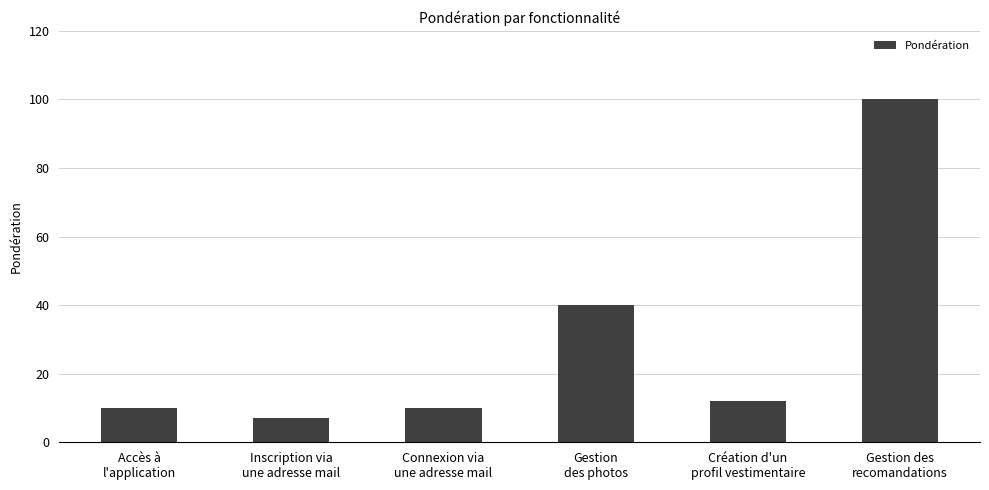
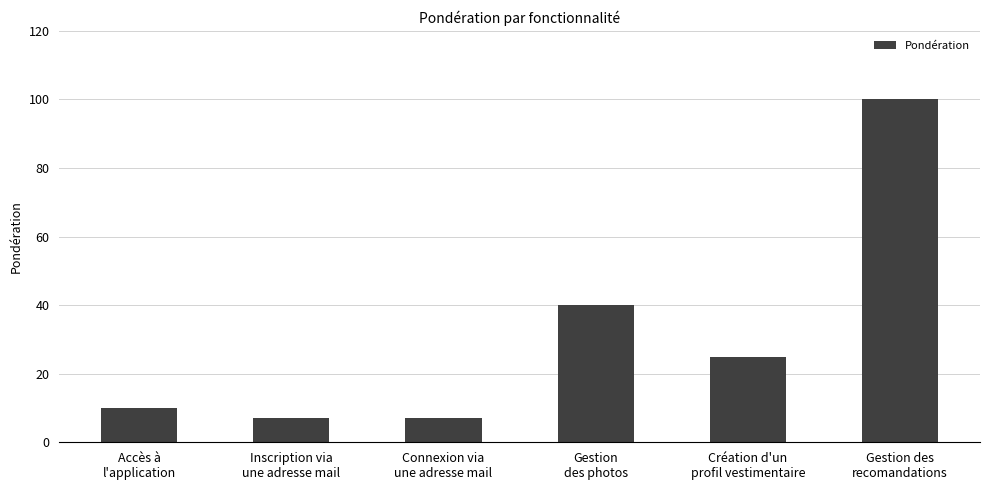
Connexion via une adresse mail: 10 -> 7
Création d'un profil vestimentaire: 12 -> 25
